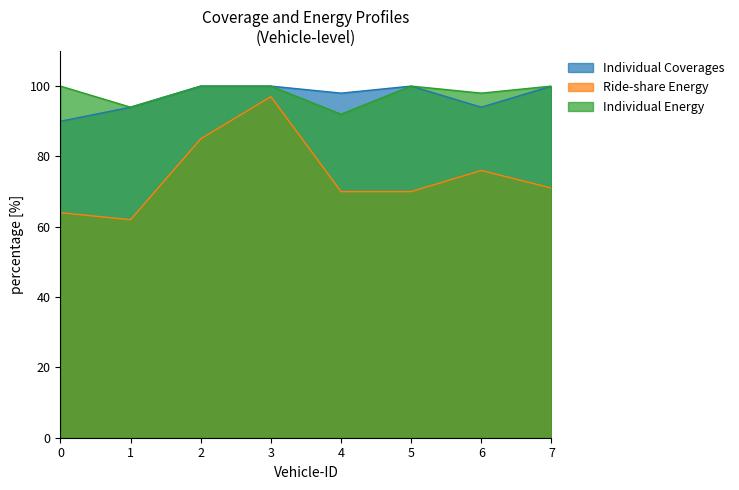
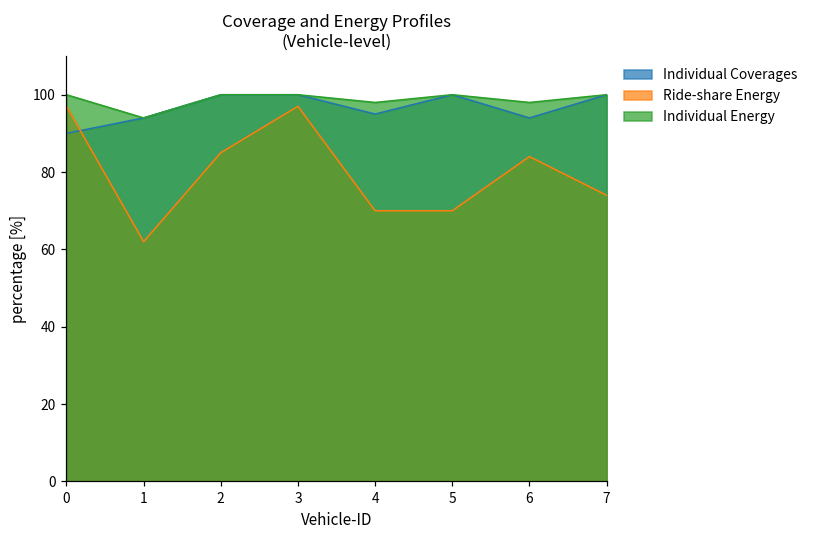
Ride-share Energy, 0: 64 -> 97
Individual Coverages, 4: 98 -> 95
Individual Energy, 4: 92 -> 98
Ride-share Energy, 6: 76 -> 84
Ride-share Energy, 7: 71 -> 74
